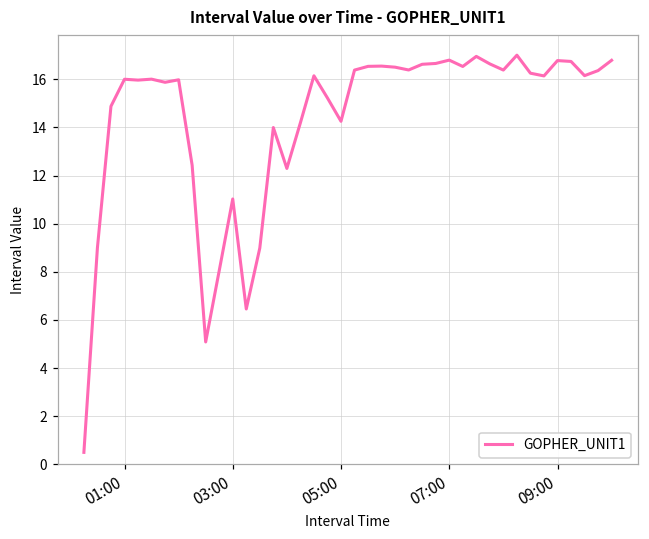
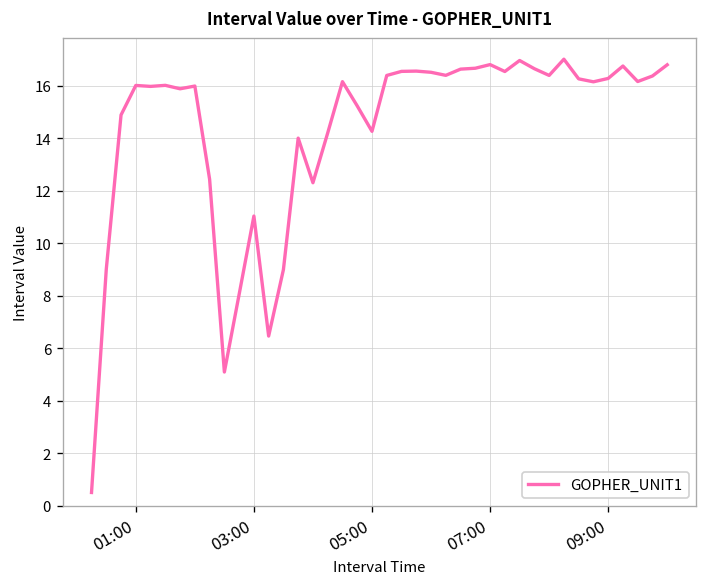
09:00: 16.8 -> 16.3
